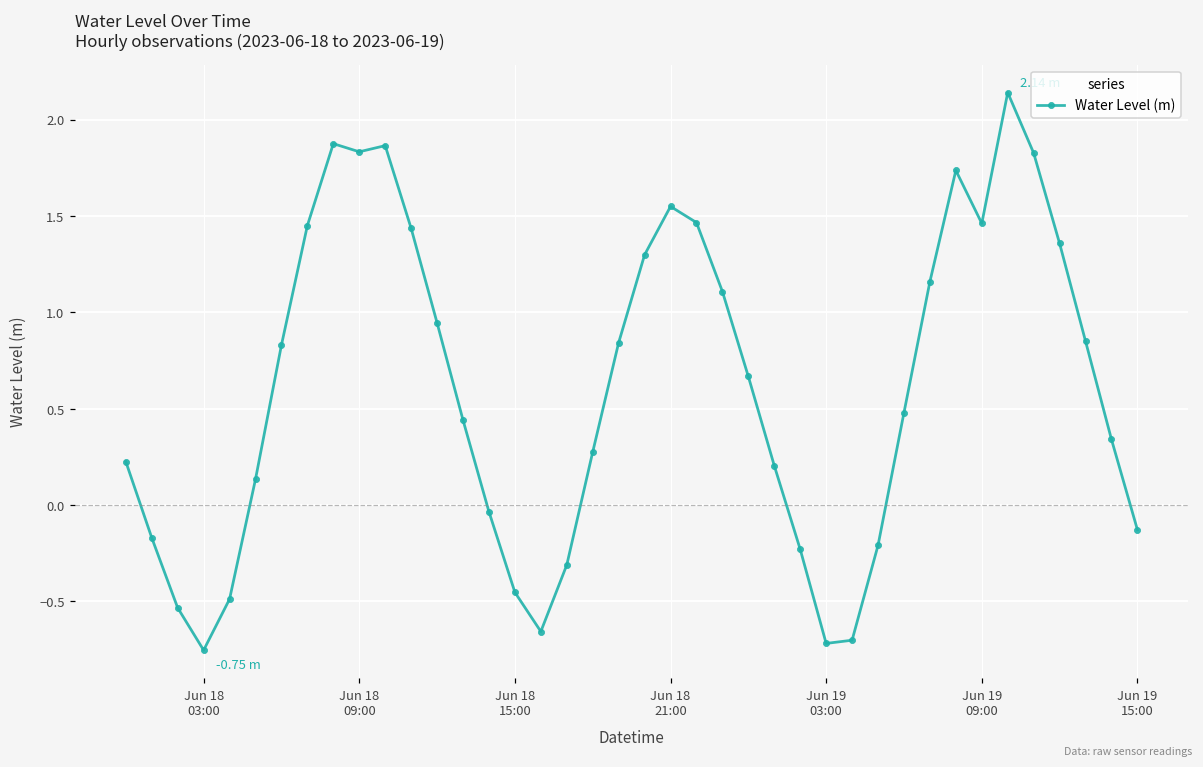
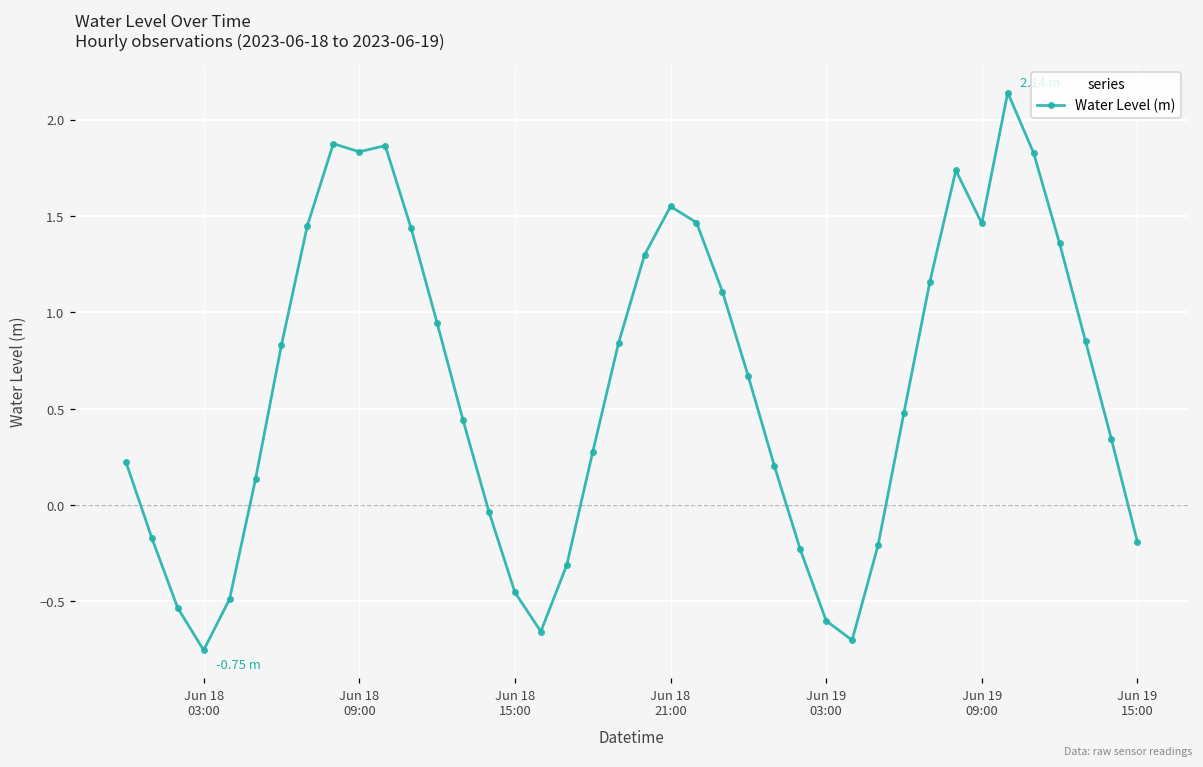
Jun 19 03:00: -0.72 -> -0.60
Jun 19 15:00: -0.13 -> -0.19
